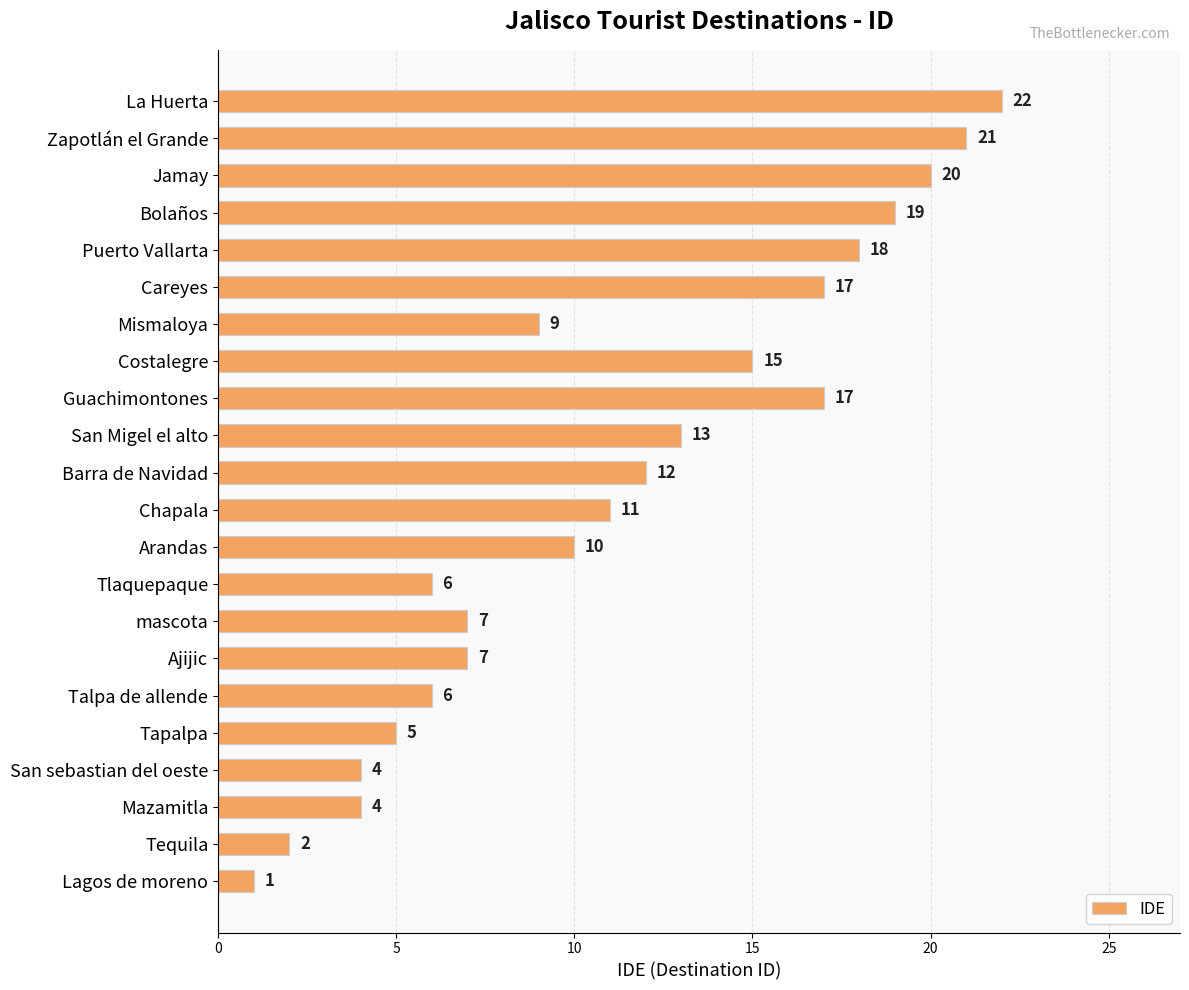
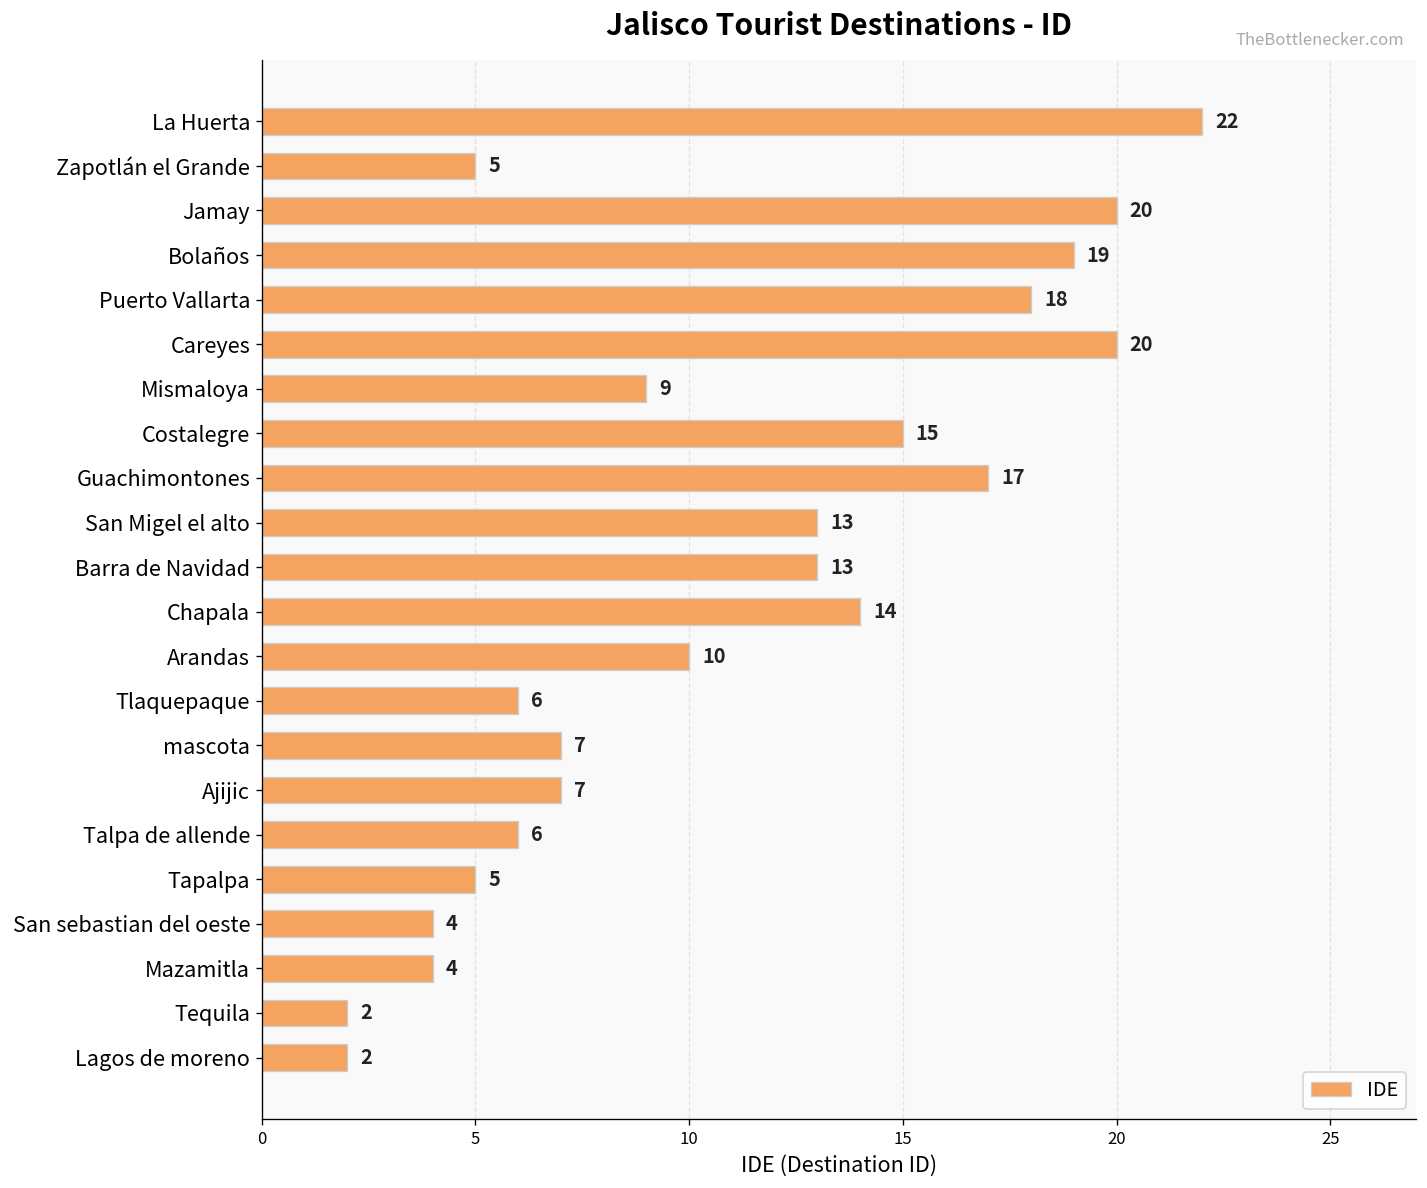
Zapotlán el Grande: 21 -> 5
Careyes: 17 -> 20
Barra de Navidad: 12 -> 13
Chapala: 11 -> 14
Lagos de moreno: 1 -> 2
